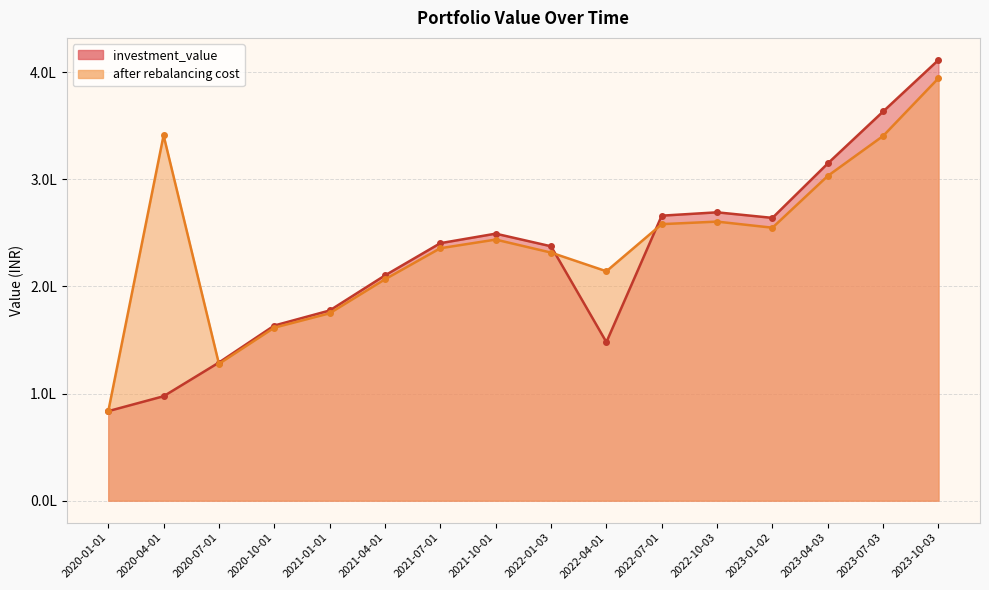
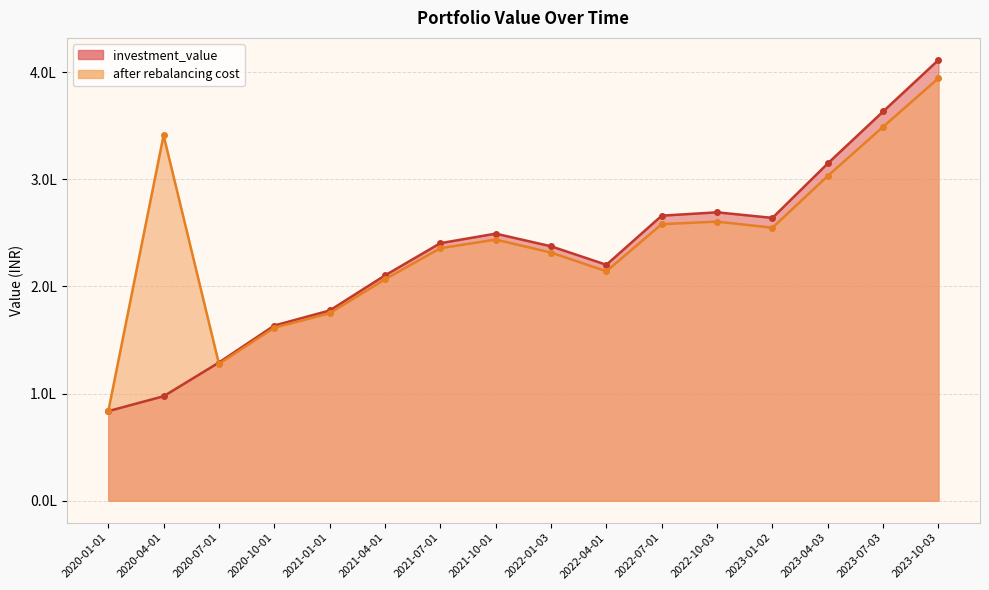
investment_value, 2022-04-01: 1.48L -> 2.20L
after rebalancing cost, 2023-07-03: 3.41L -> 3.49L
